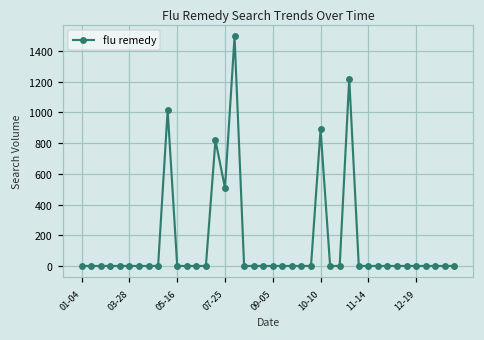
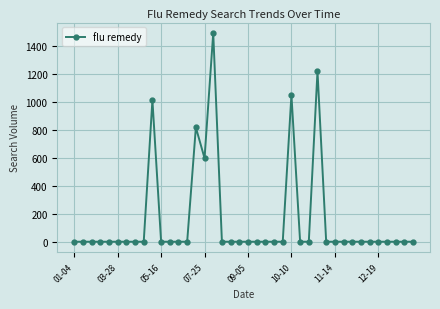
07-25: 510 -> 600
10-10: 890 -> 1050
